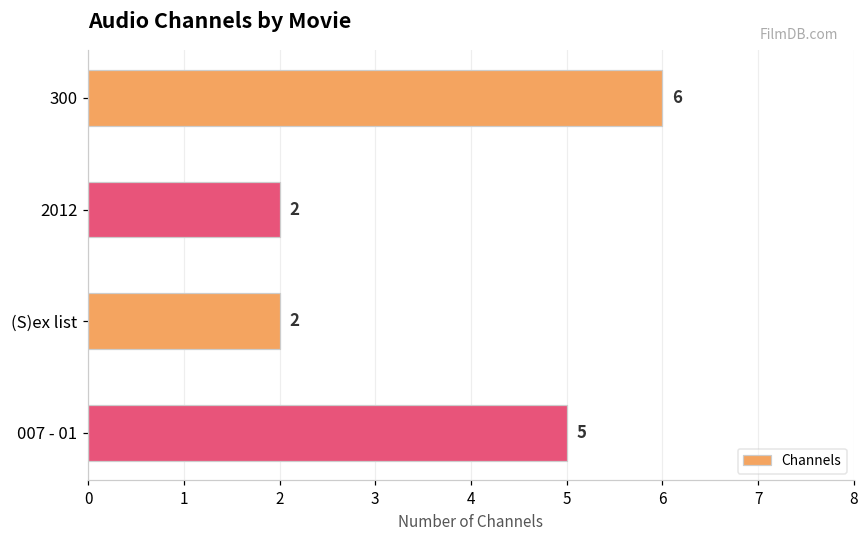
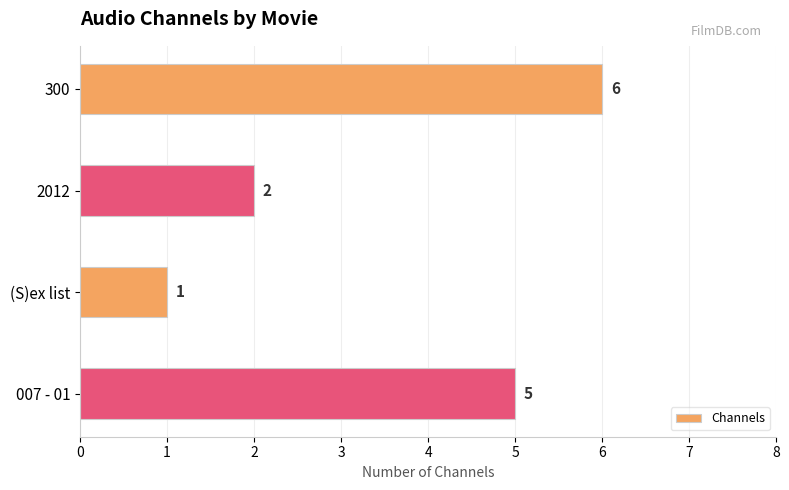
(S)ex list: 2 -> 1
